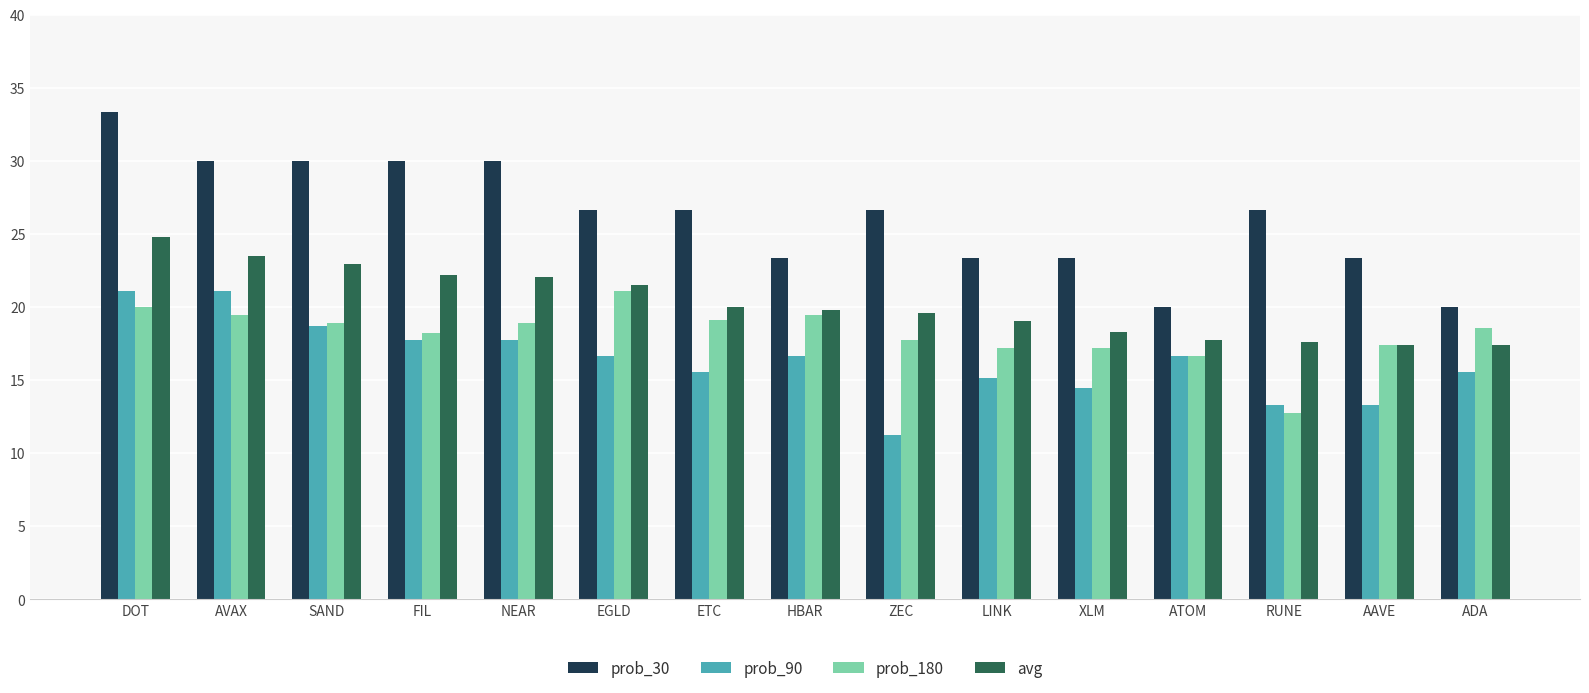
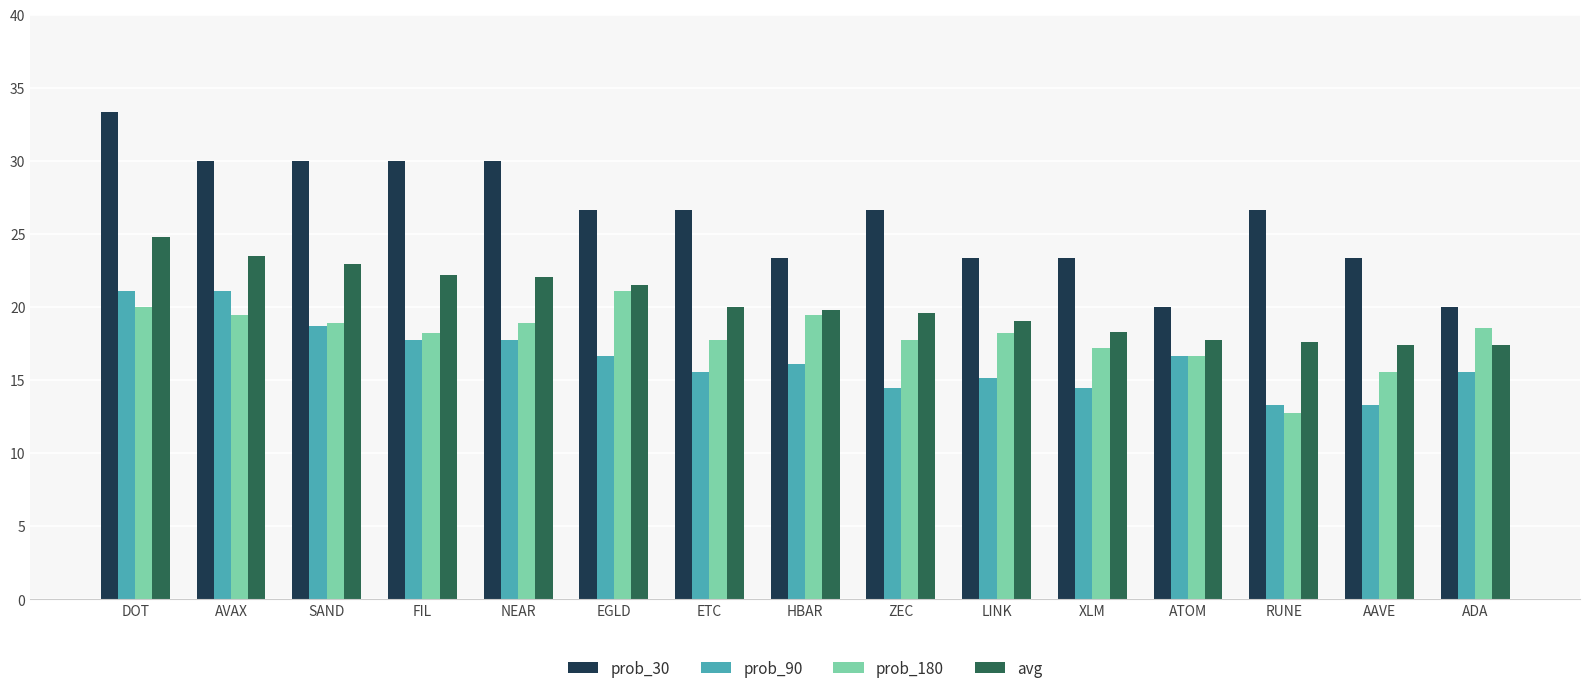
prob_180, ETC: 19.1 -> 17.8
prob_90, HBAR: 16.7 -> 16.1
prob_90, ZEC: 11.3 -> 14.4
prob_180, LINK: 17.2 -> 18.2
prob_180, AAVE: 17.4 -> 15.6
